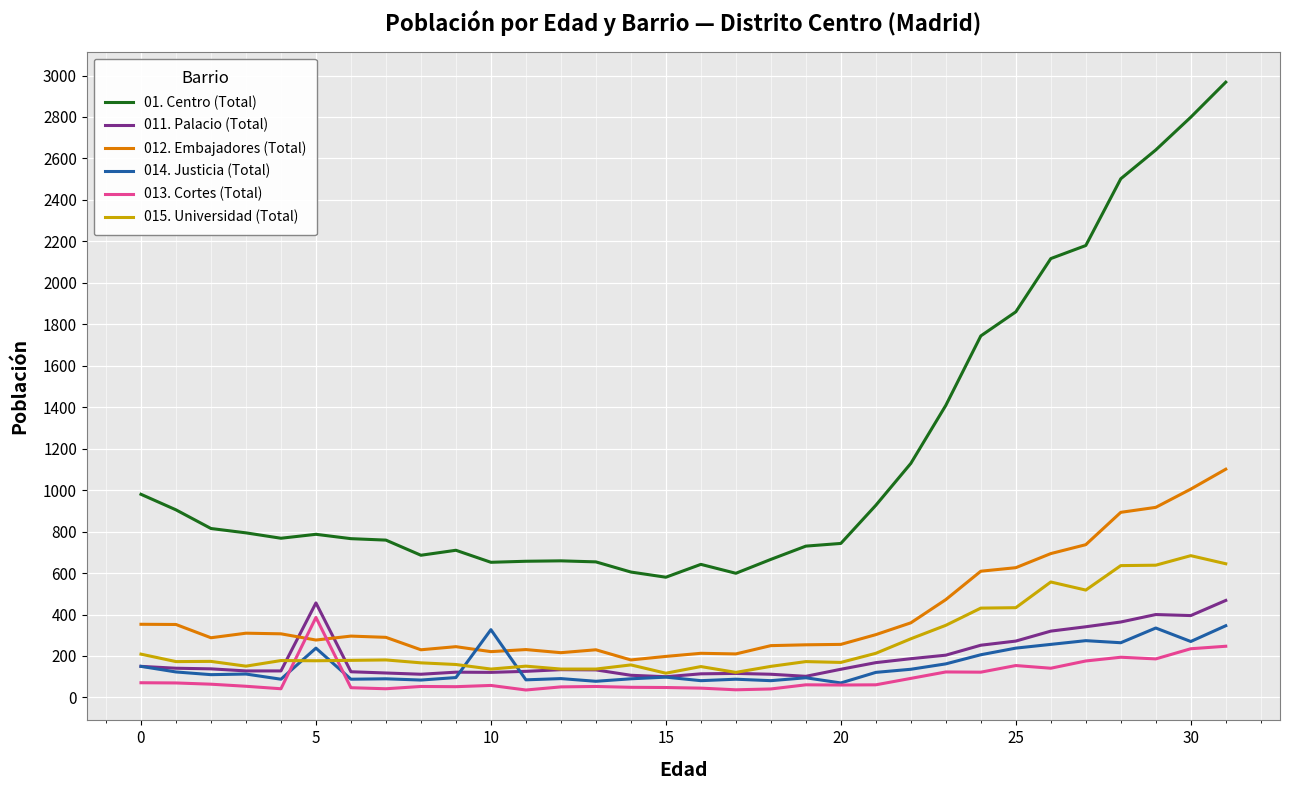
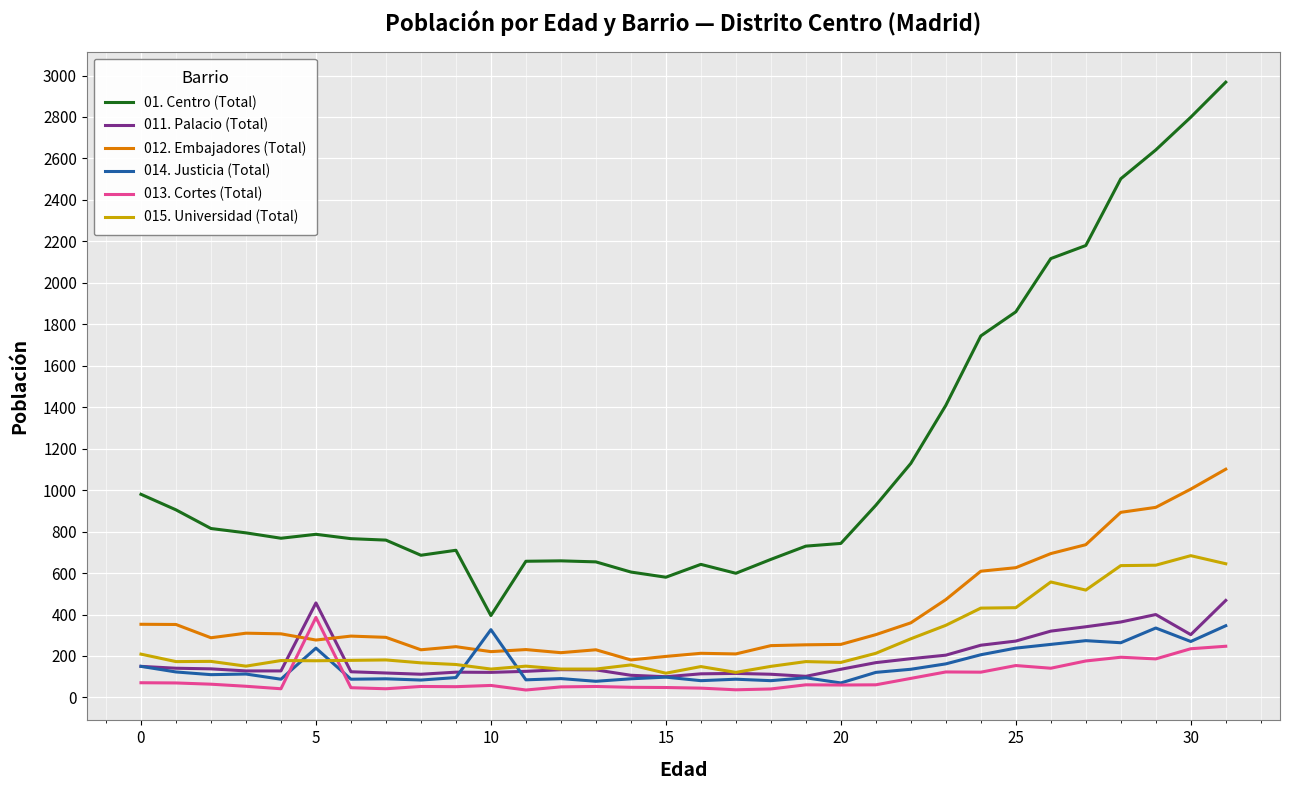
01. Centro (Total), 10: 650 -> 400
011. Palacio (Total), 30: 400 -> 300
